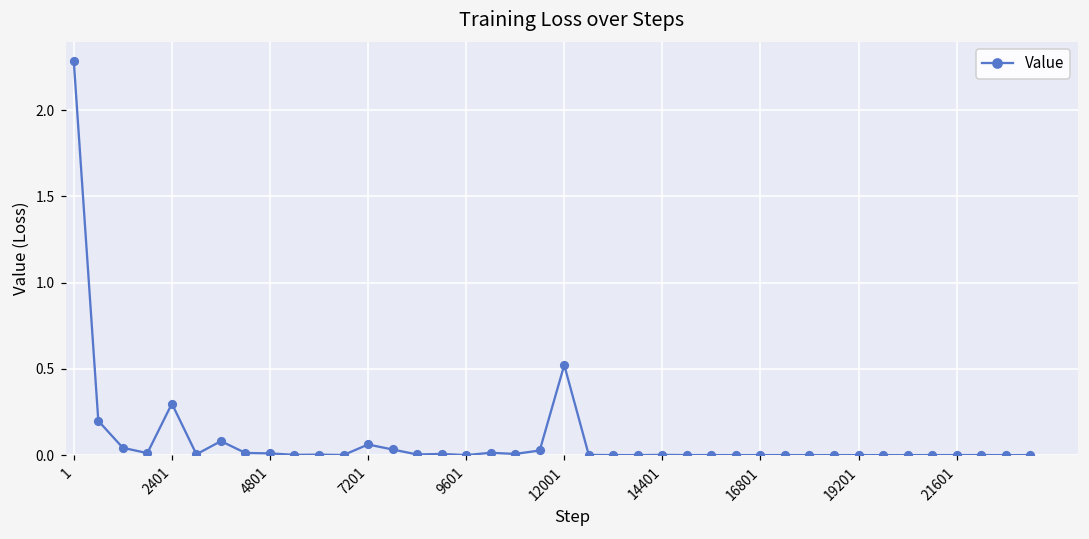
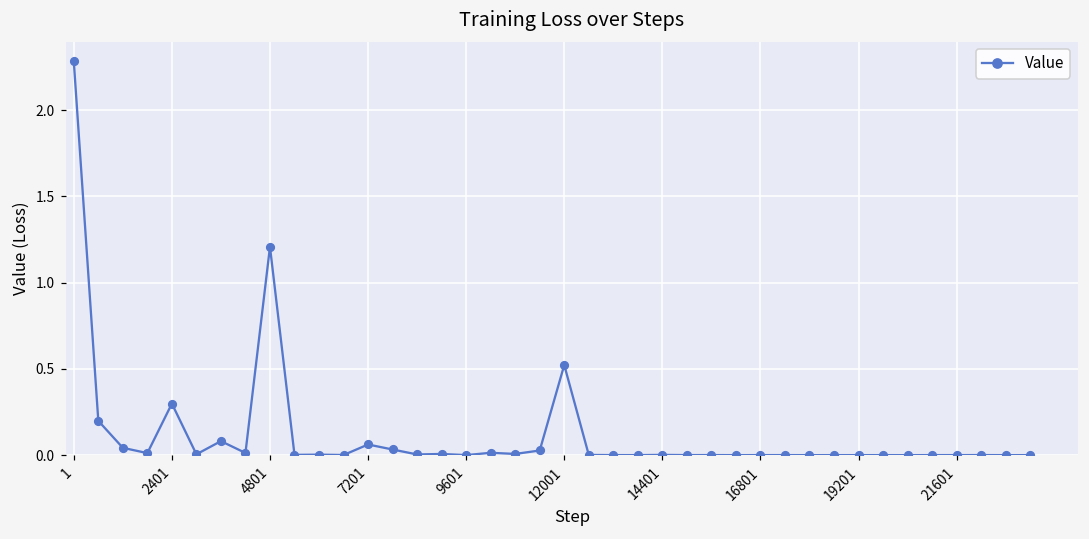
4801: 0.01 -> 1.21
